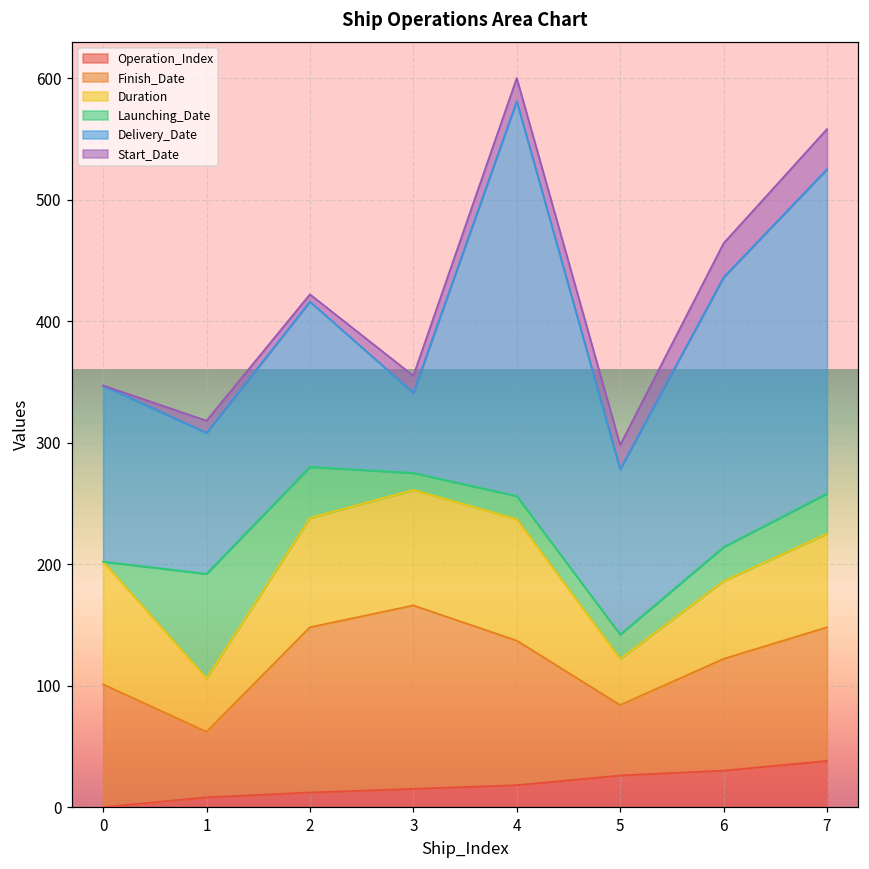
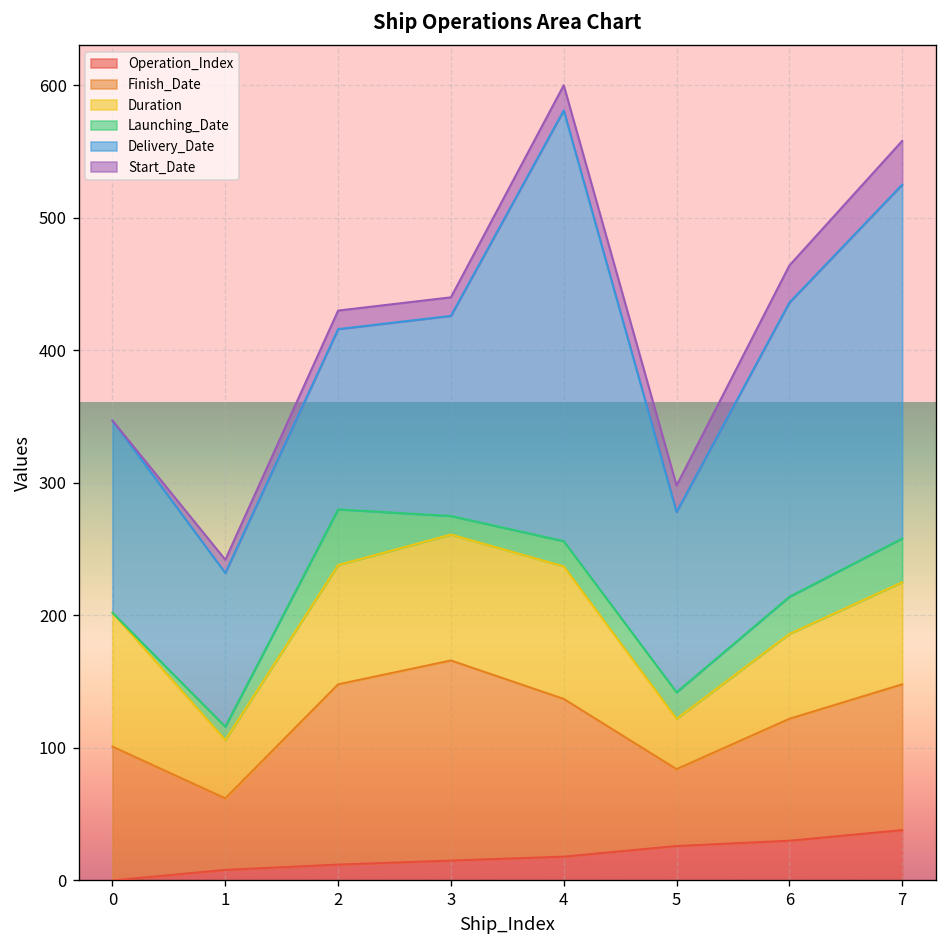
Launching_Date, 1: 86 -> 10
Start_Date, 2: 6 -> 14
Delivery_Date, 3: 66 -> 151
